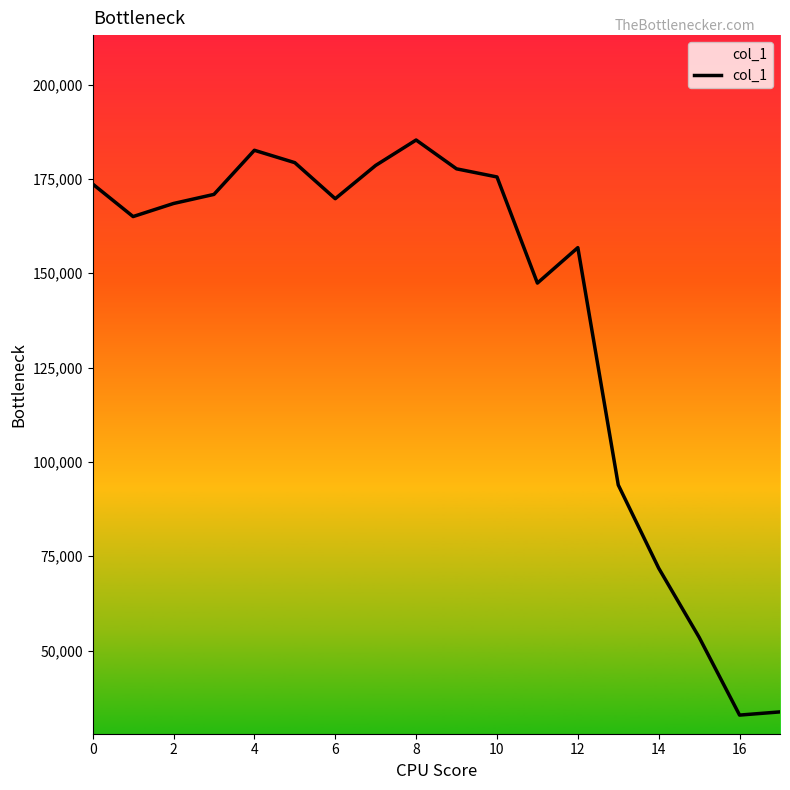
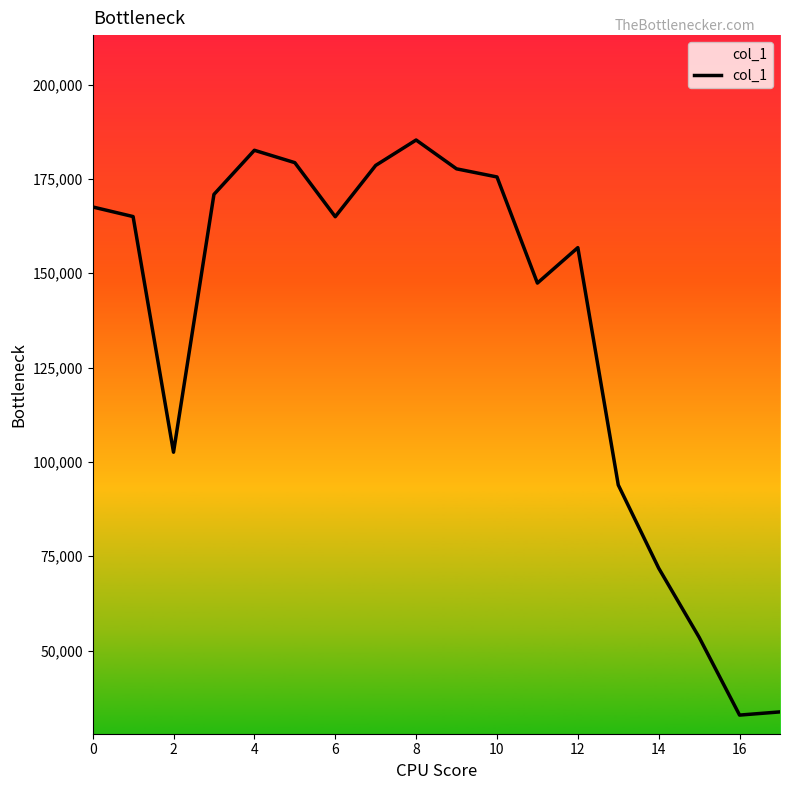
0: 174,000 -> 168,000
2: 168,000 -> 103,000
6: 170,000 -> 165,000
